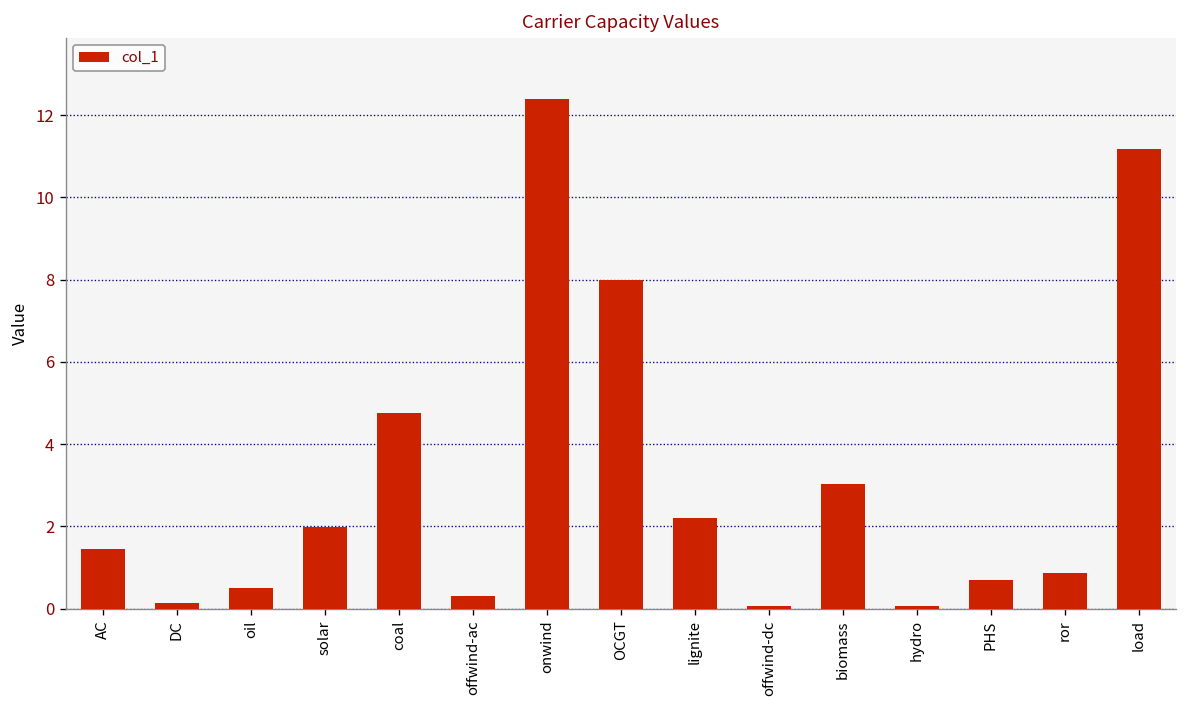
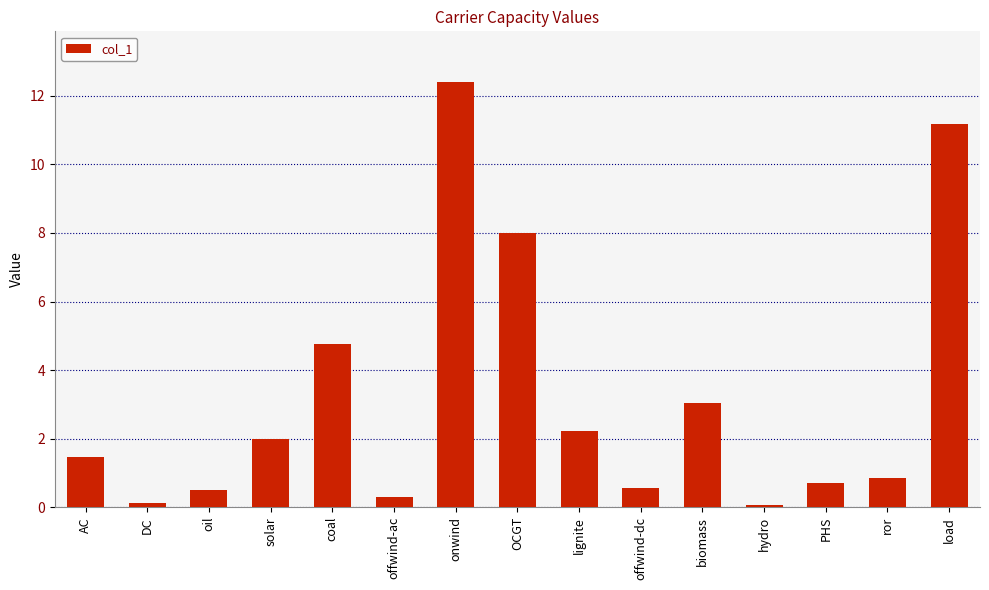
offwind-dc: 0.1 -> 0.6
